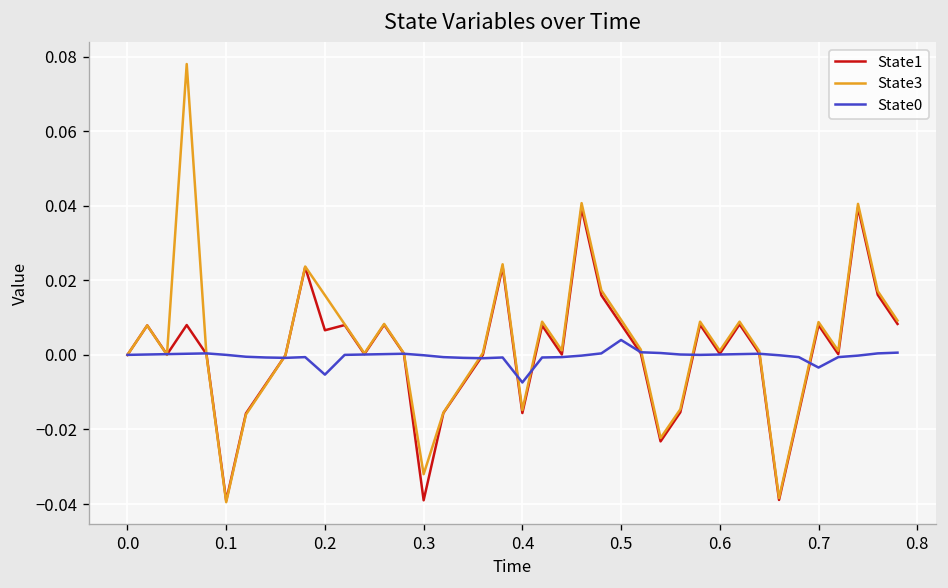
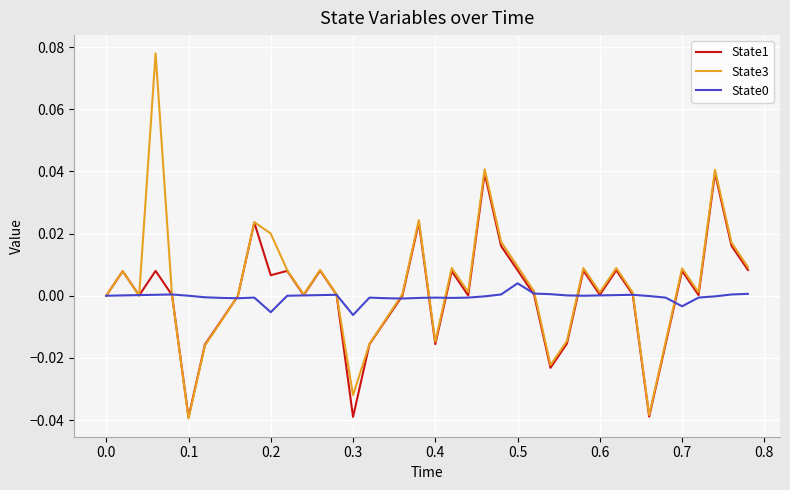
State3, 0.2: 0.016 -> 0.020
State0, 0.3: 0.000 -> -0.006
State0, 0.4: -0.007 -> -0.001
